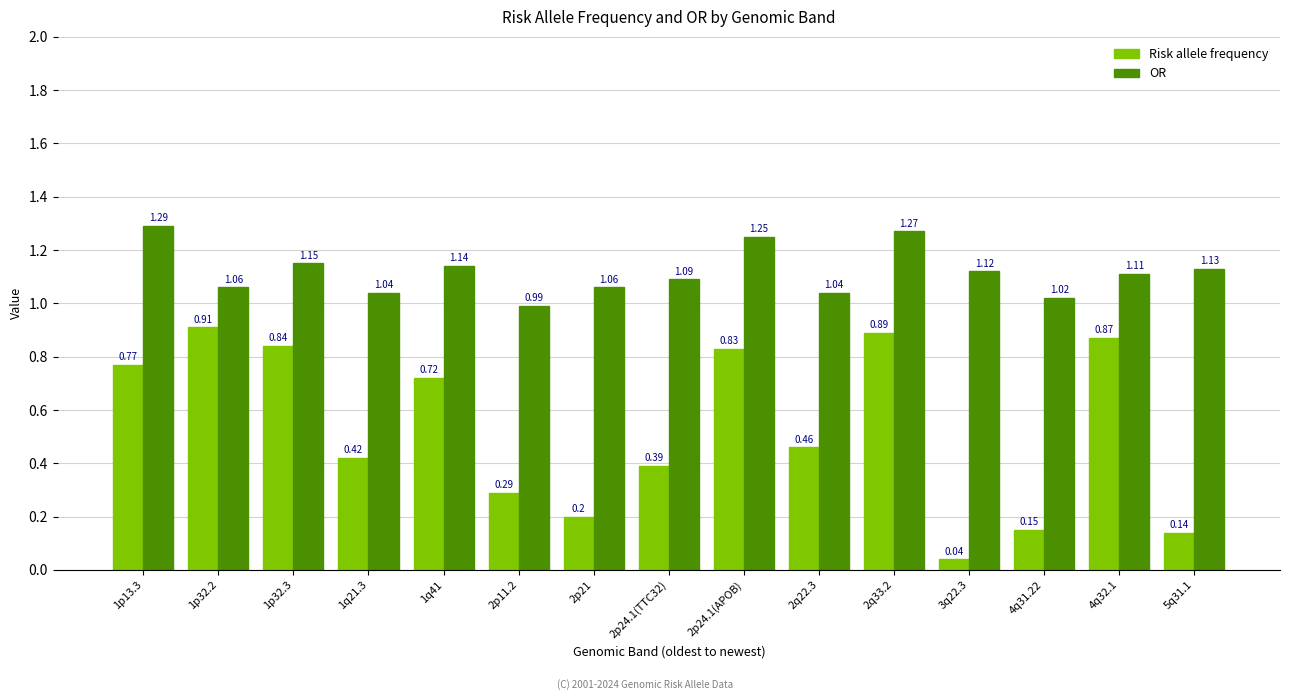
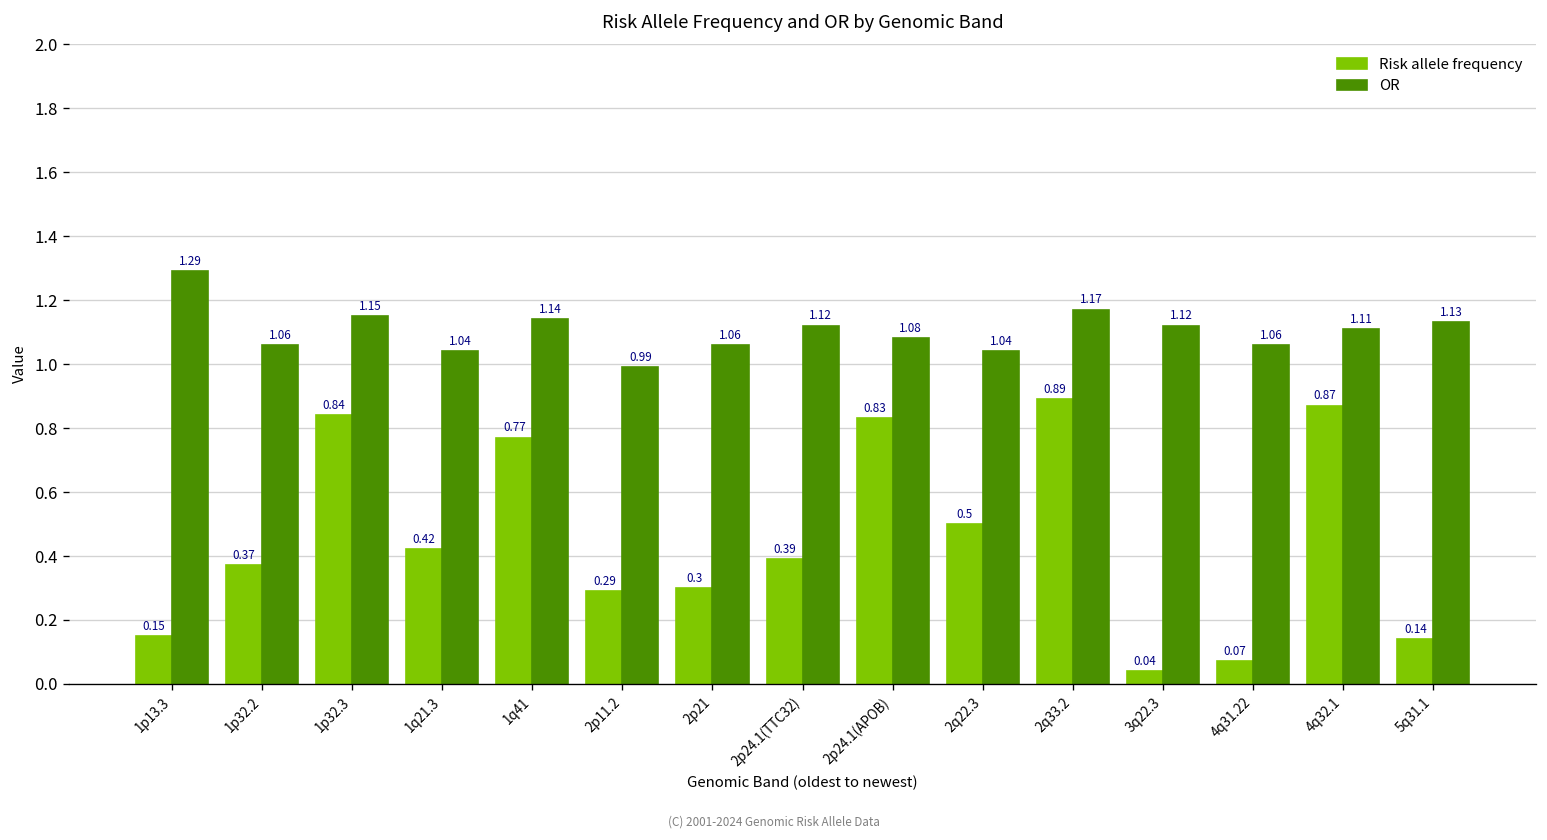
Risk allele frequency, 1p13.3: 0.77 -> 0.15
Risk allele frequency, 1p32.2: 0.91 -> 0.37
Risk allele frequency, 1q41: 0.72 -> 0.77
Risk allele frequency, 2p21: 0.2 -> 0.3
OR, 2p24.1(TTC32): 1.09 -> 1.12
OR, 2p24.1(APOB): 1.25 -> 1.08
Risk allele frequency, 2q22.3: 0.46 -> 0.5
OR, 2q33.2: 1.27 -> 1.17
Risk allele frequency, 4q31.22: 0.15 -> 0.07
OR, 4q31.22: 1.02 -> 1.06
